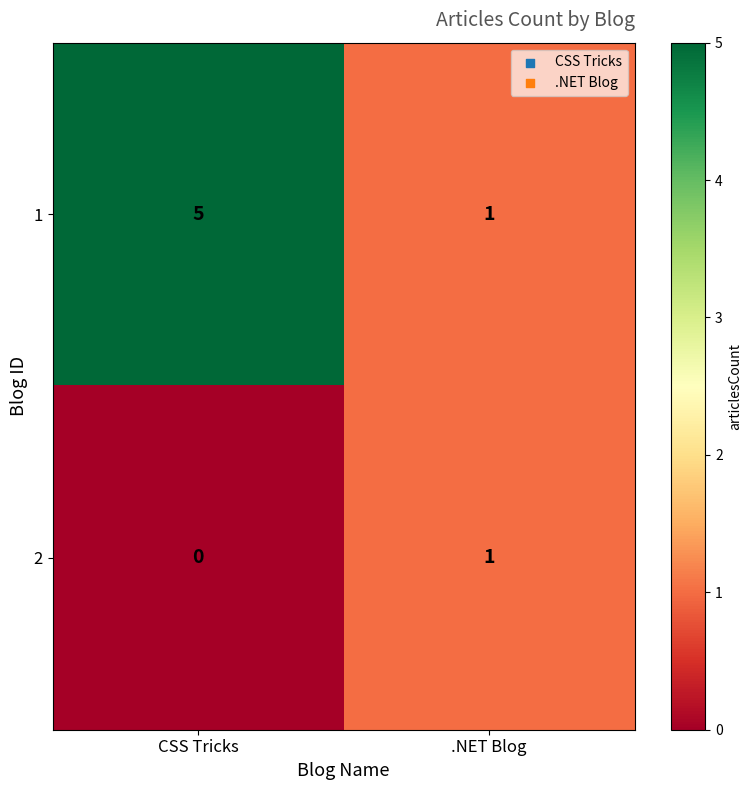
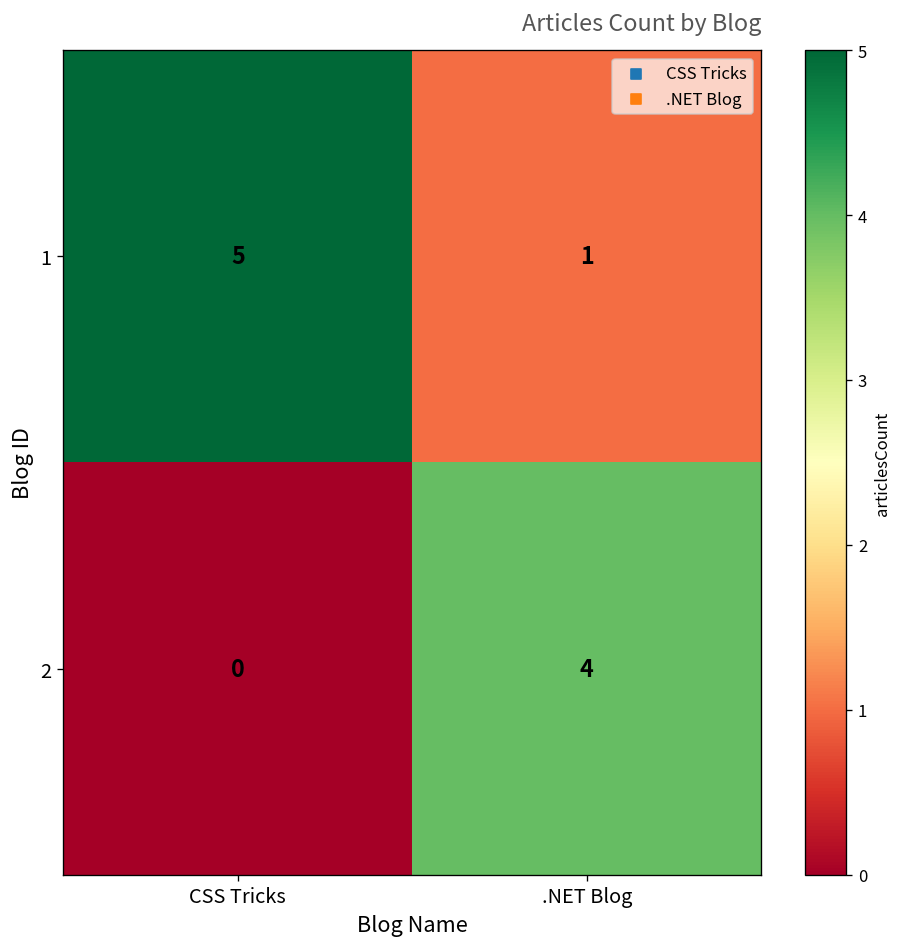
2, .NET Blog: 1 -> 4
